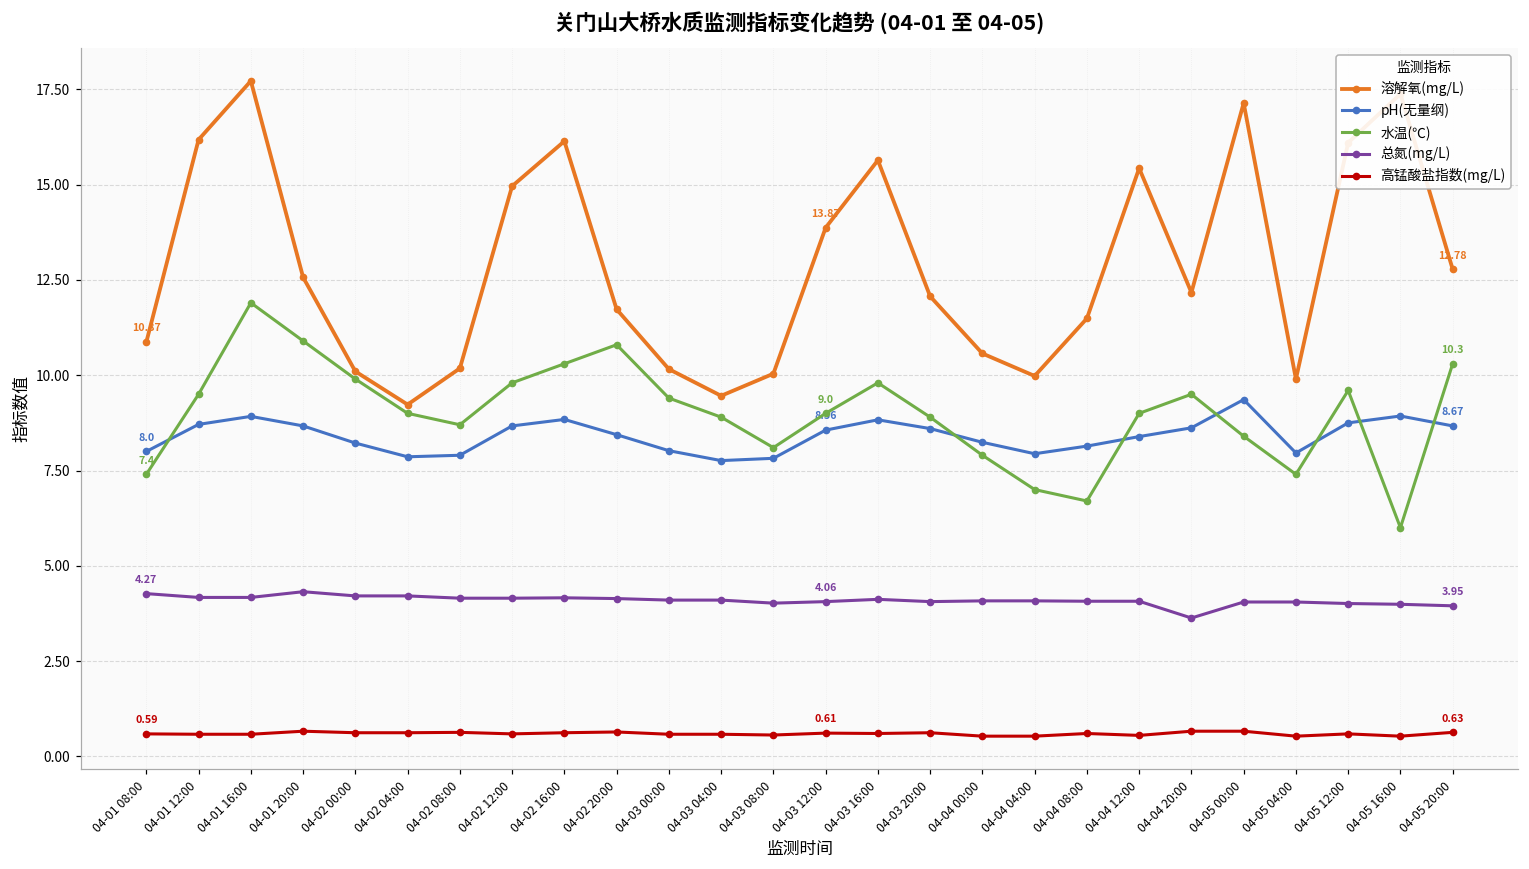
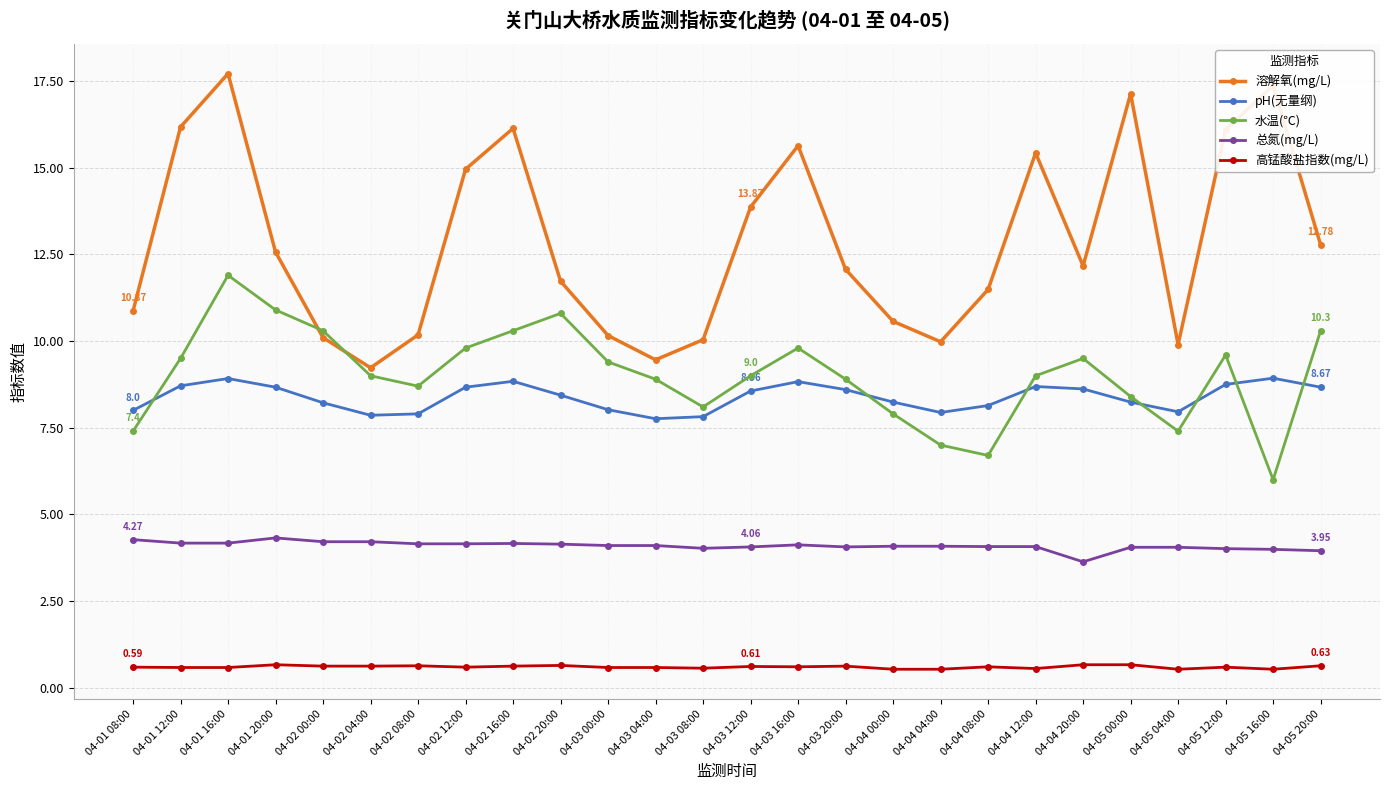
水温(℃), 04-02 00:00: 9.9 -> 10.3
pH(无量纲), 04-04 12:00: 8.4 -> 8.7
pH(无量纲), 04-05 00:00: 9.4 -> 8.2
